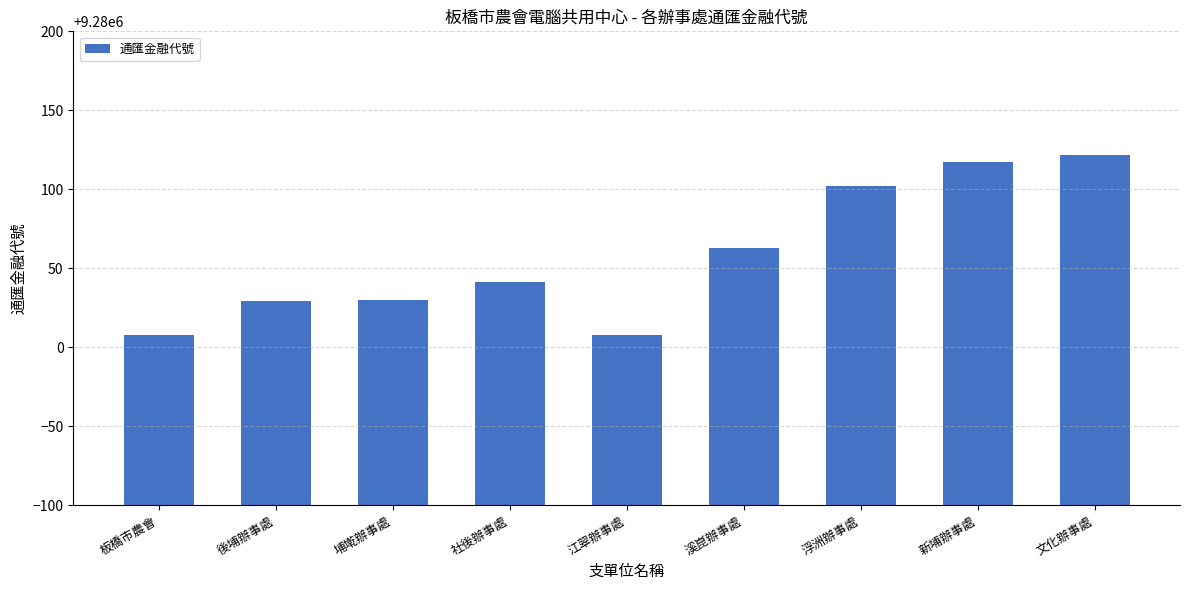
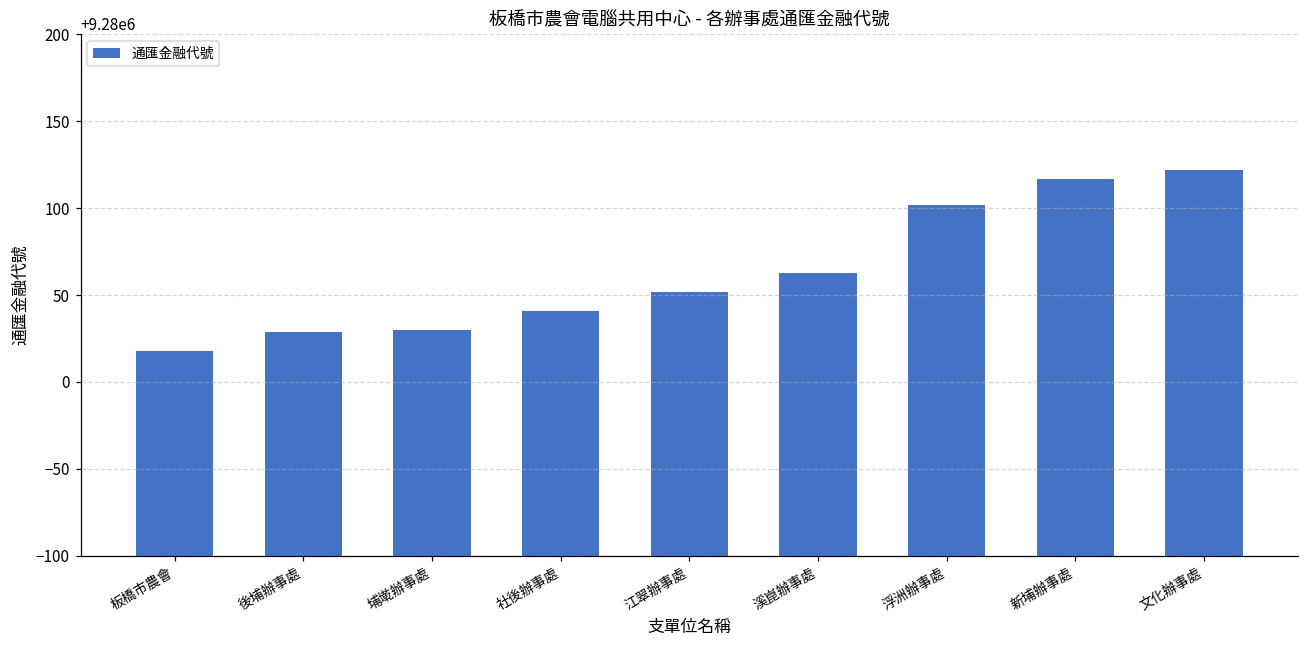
板橋市農會: 9280008 -> 9280018
江翠辦事處: 9280008 -> 9280052
